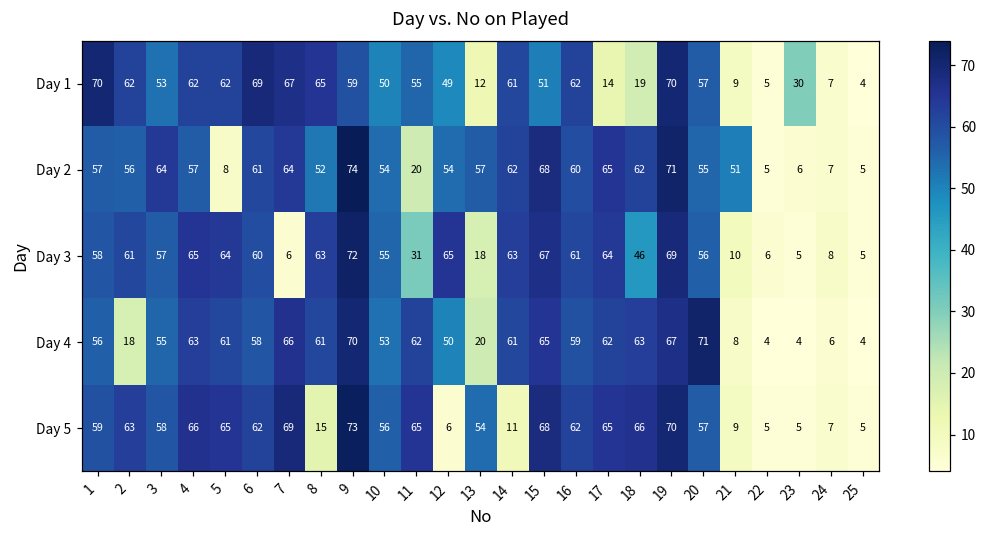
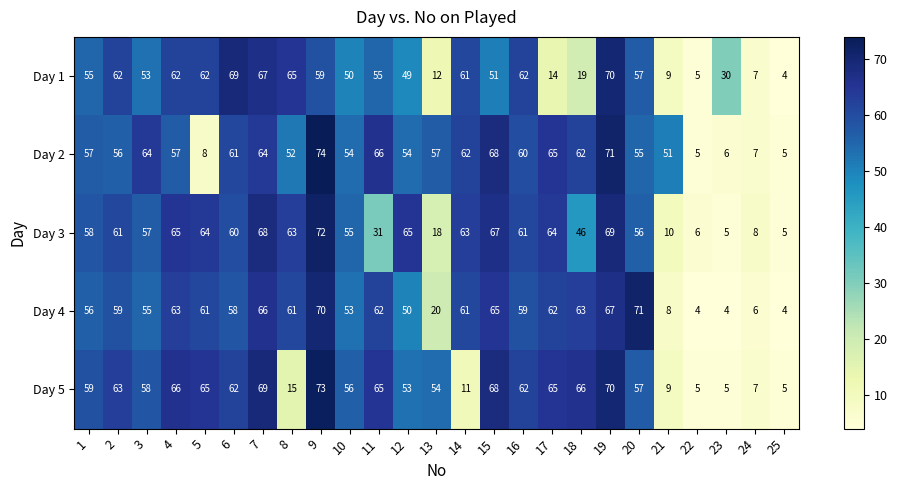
Day 1, 1: 70 -> 55
Day 2, 11: 20 -> 66
Day 3, 7: 6 -> 68
Day 4, 2: 18 -> 59
Day 5, 12: 6 -> 53
